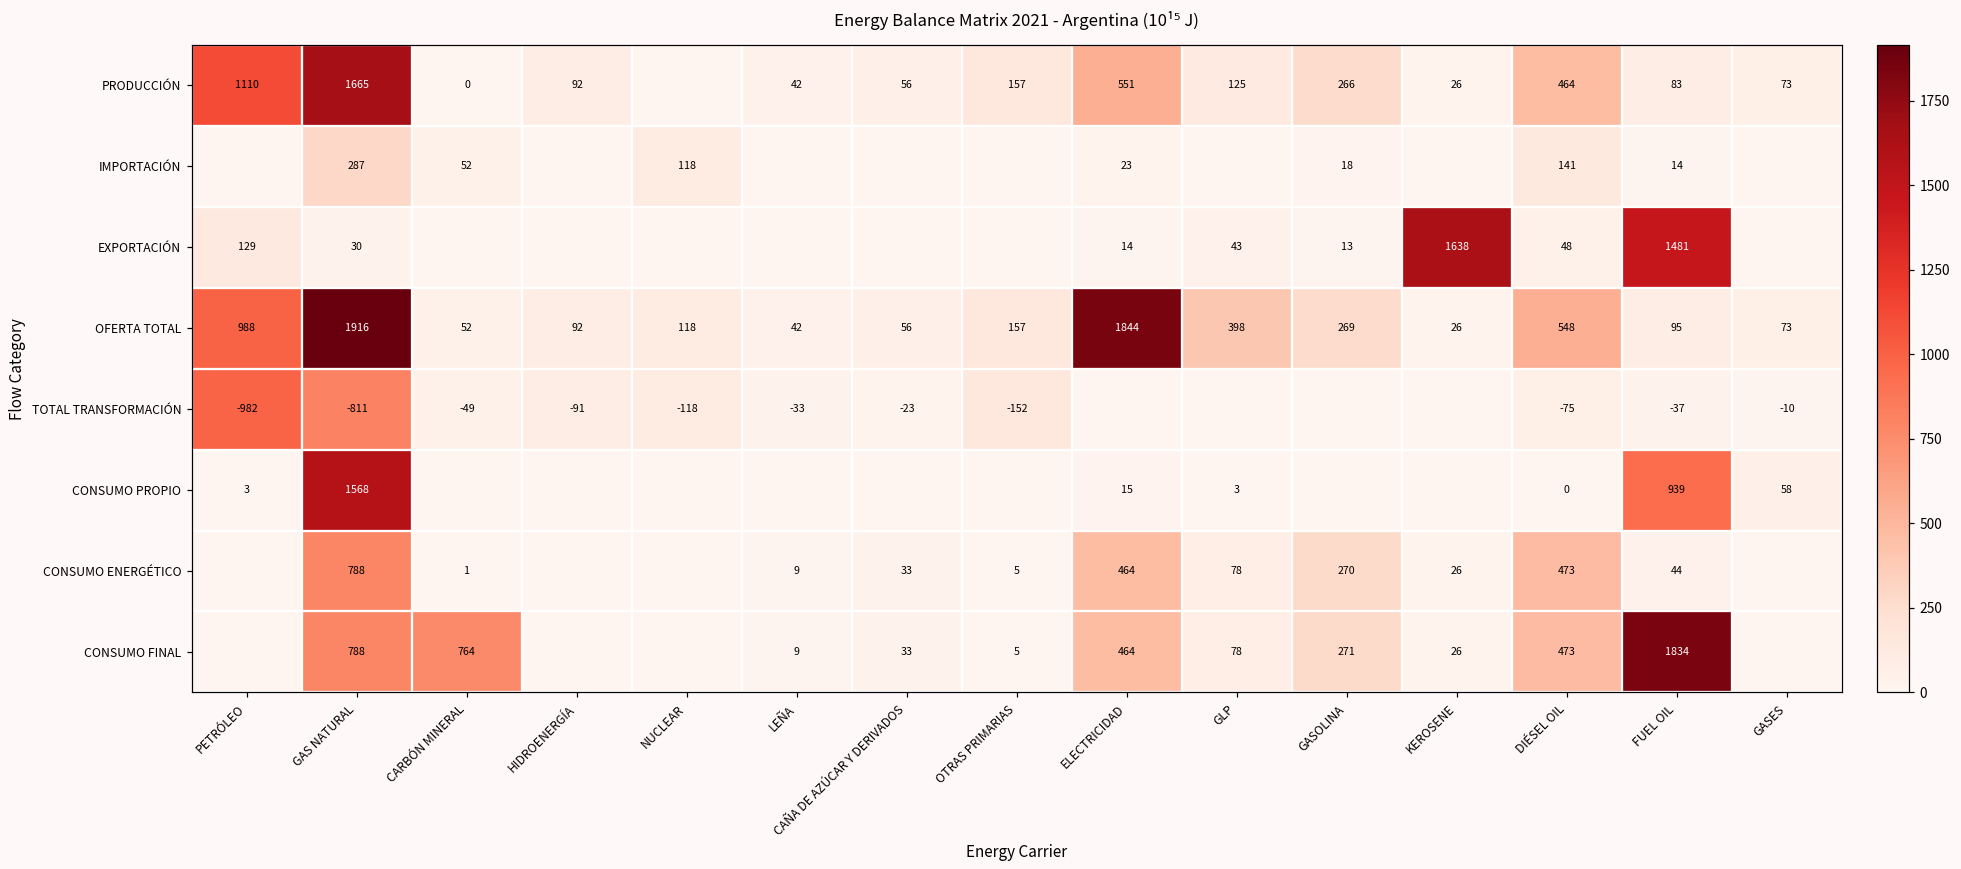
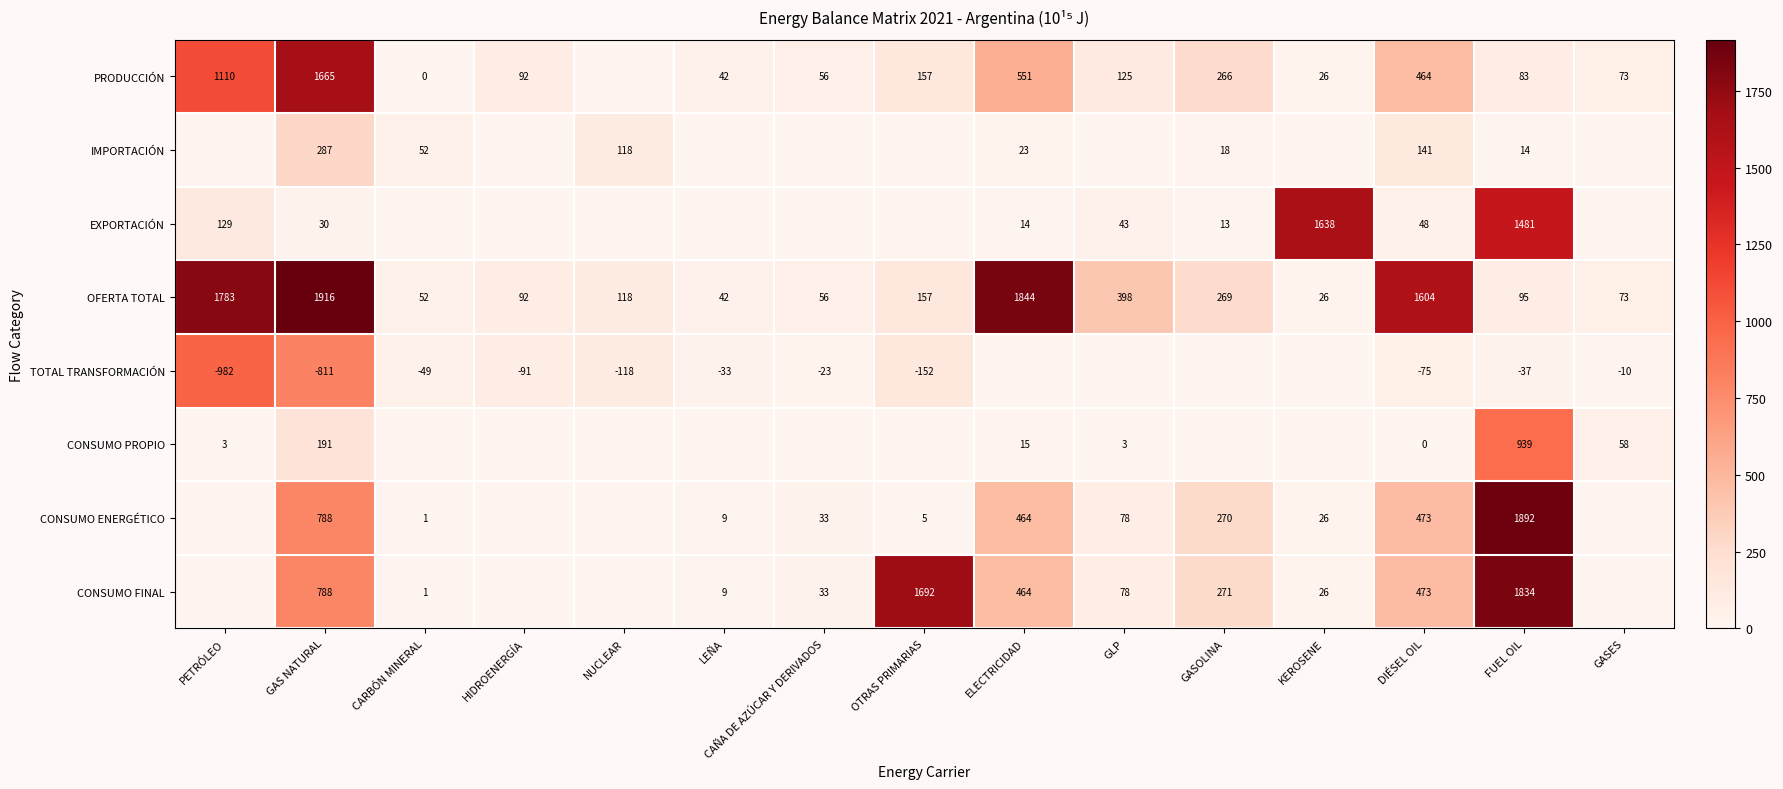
OFERTA TOTAL, PETRÓLEO: 988 -> 1783
OFERTA TOTAL, DIÉSEL OIL: 548 -> 1604
CONSUMO PROPIO, GAS NATURAL: 1568 -> 191
CONSUMO ENERGÉTICO, FUEL OIL: 44 -> 1892
CONSUMO FINAL, CARBÓN MINERAL: 764 -> 1
CONSUMO FINAL, OTRAS PRIMARIAS: 5 -> 1692
